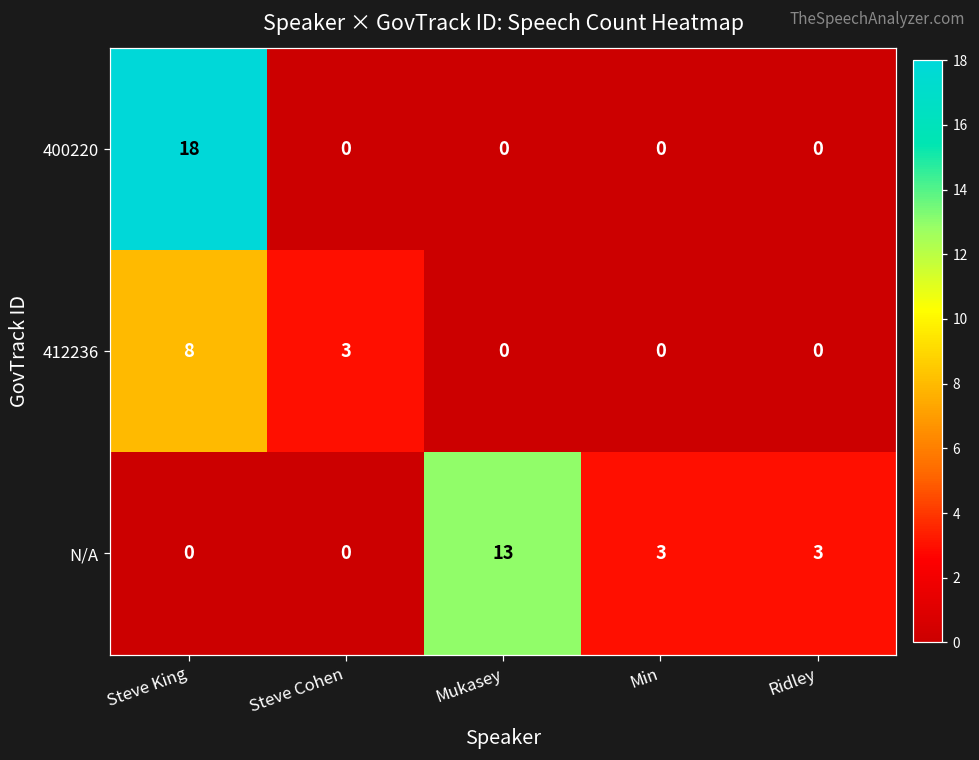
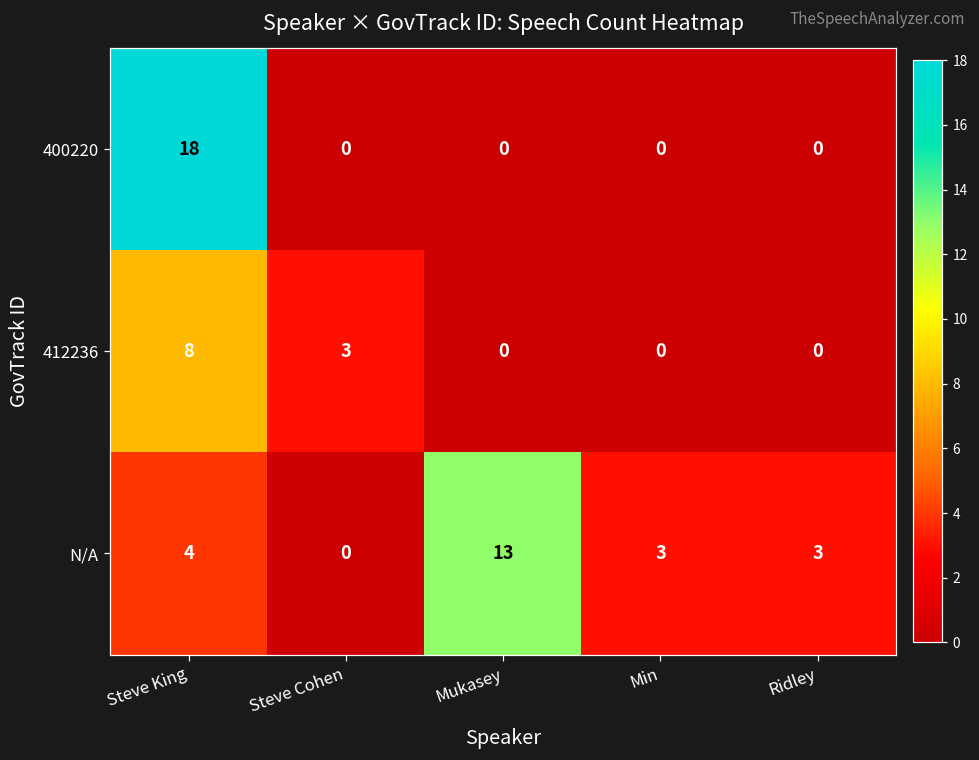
N/A, Steve King: 0 -> 4
